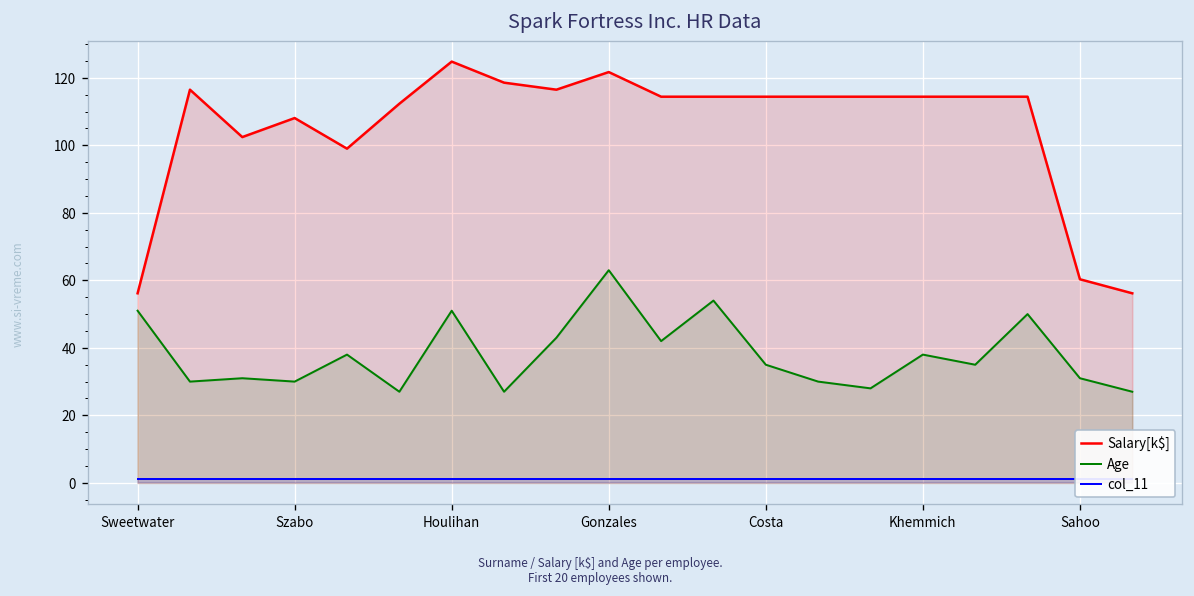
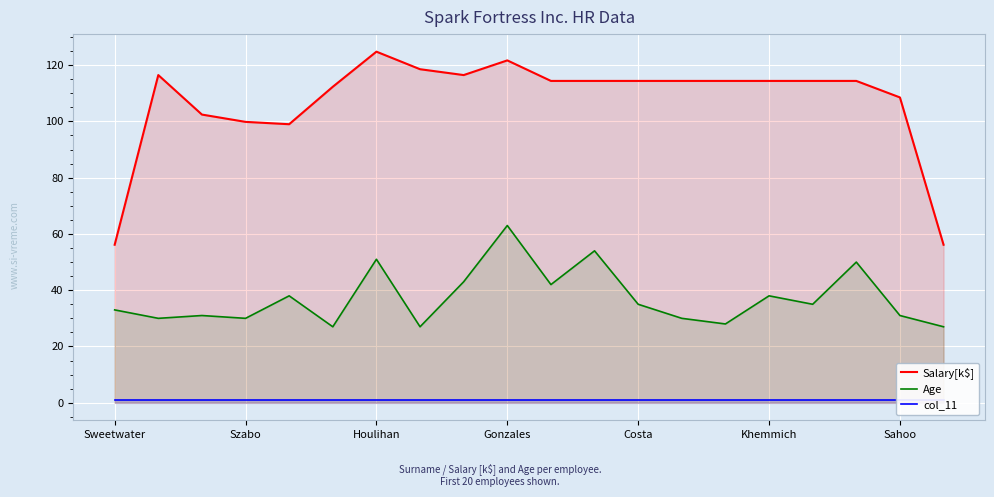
Age, Sweetwater: 51 -> 33
Salary[k$], Szabo: 108 -> 100
Salary[k$], Sahoo: 60 -> 109
